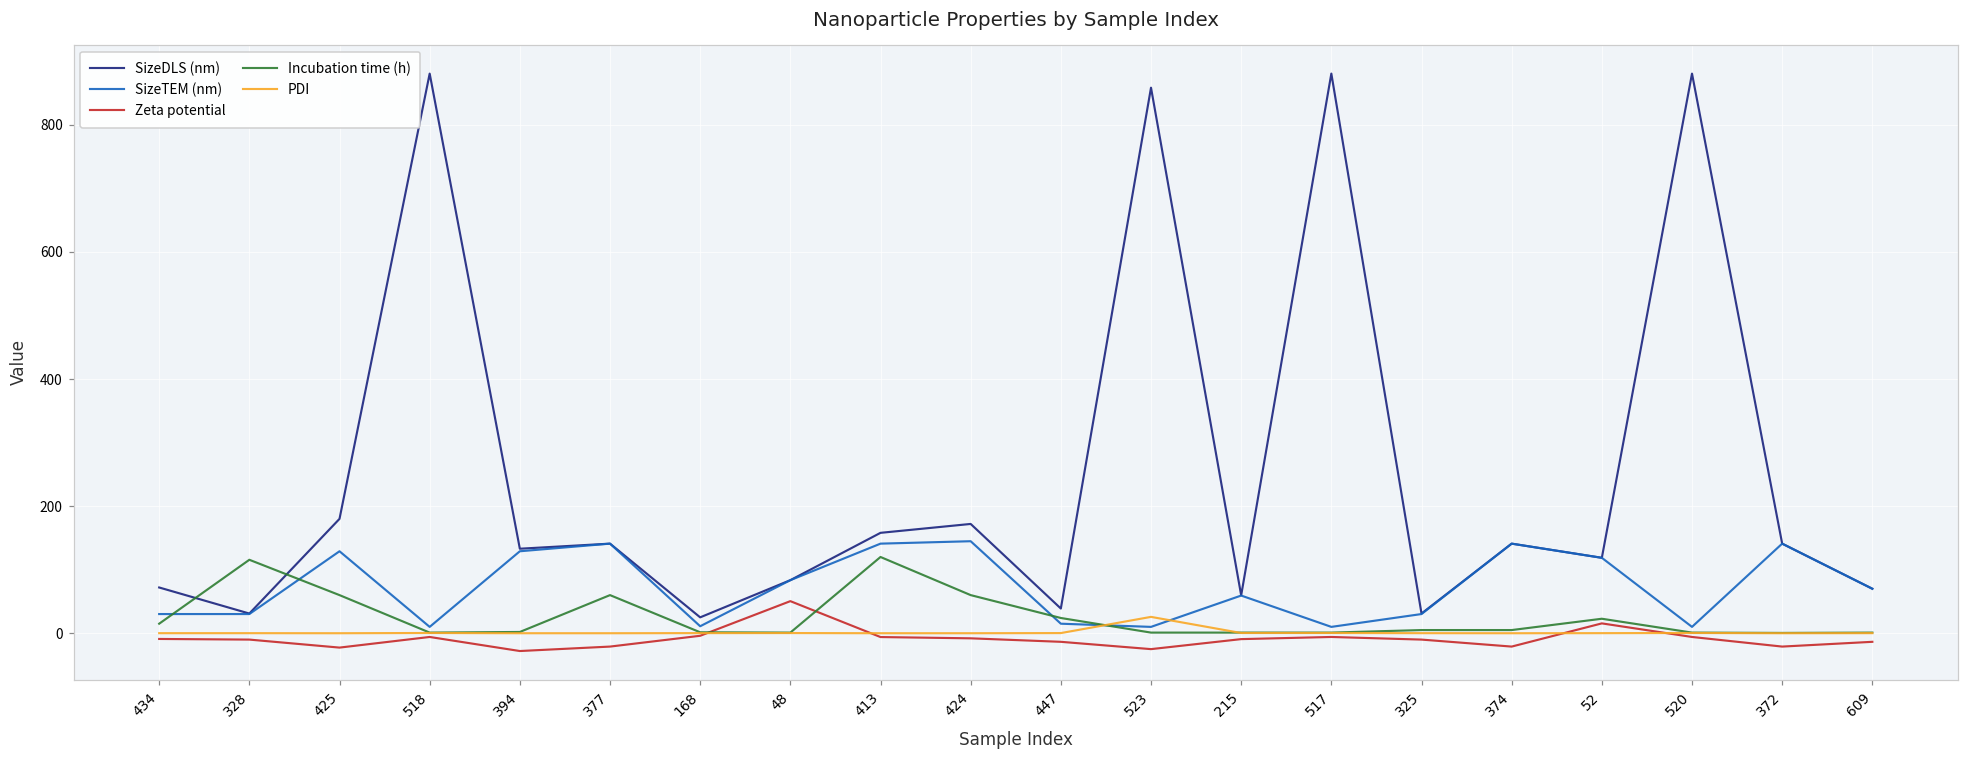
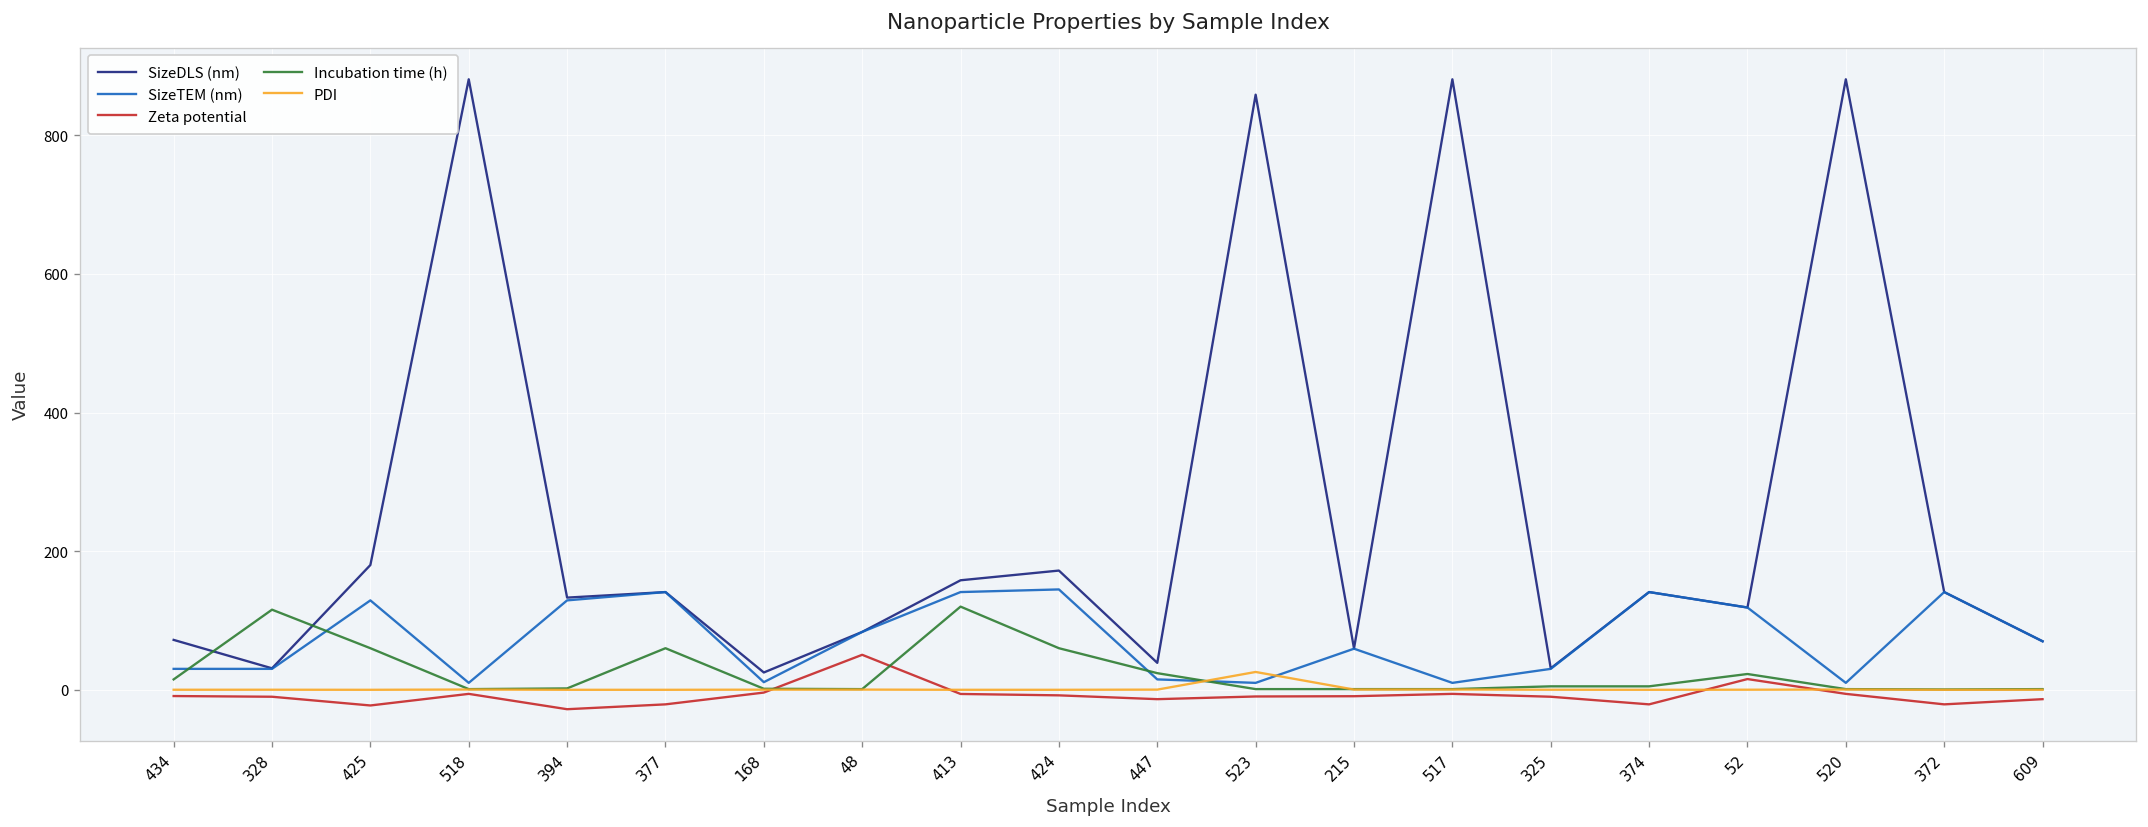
Zeta potential, 523: -30 -> -10
